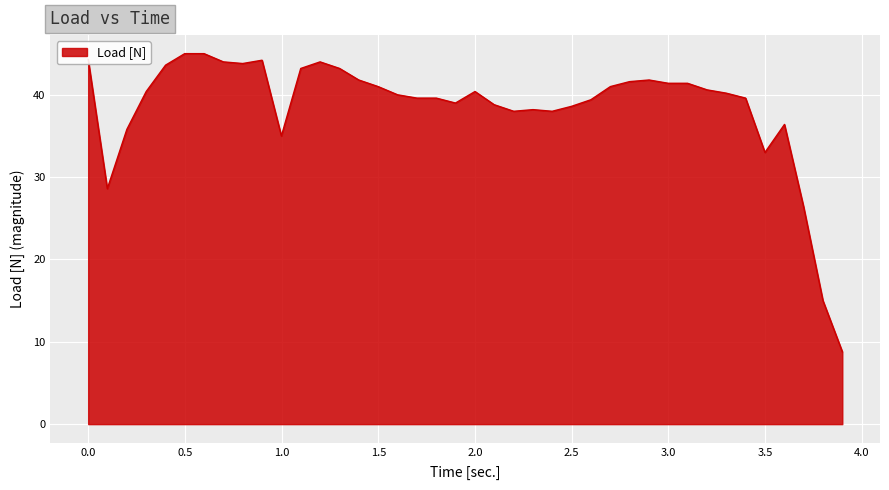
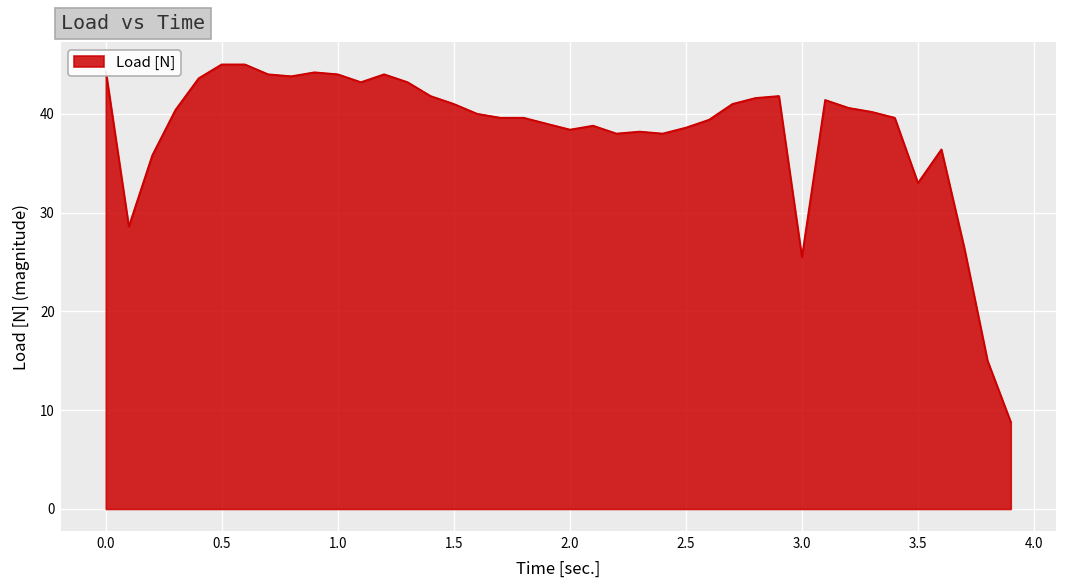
1.0: 35 -> 44
2.0: 40 -> 38
3.0: 41 -> 26
